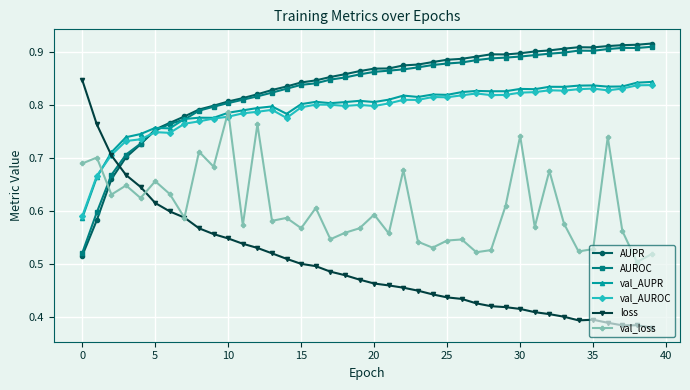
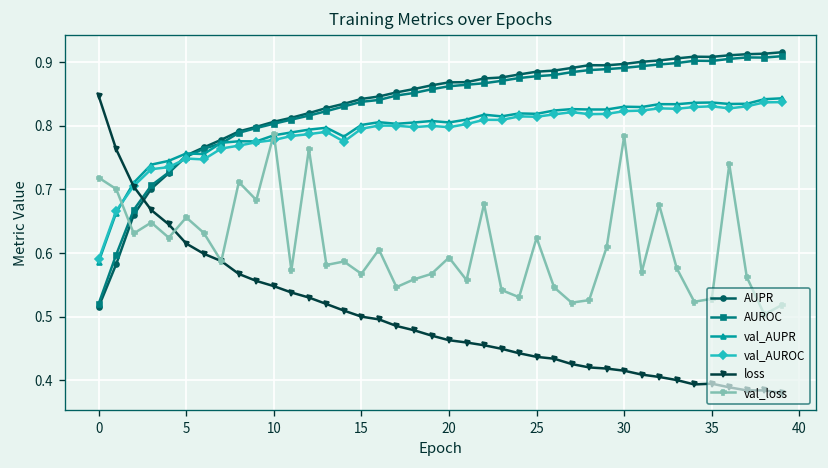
val_loss, 0: 0.69 -> 0.72
val_loss, 25: 0.54 -> 0.62
val_loss, 30: 0.74 -> 0.78
